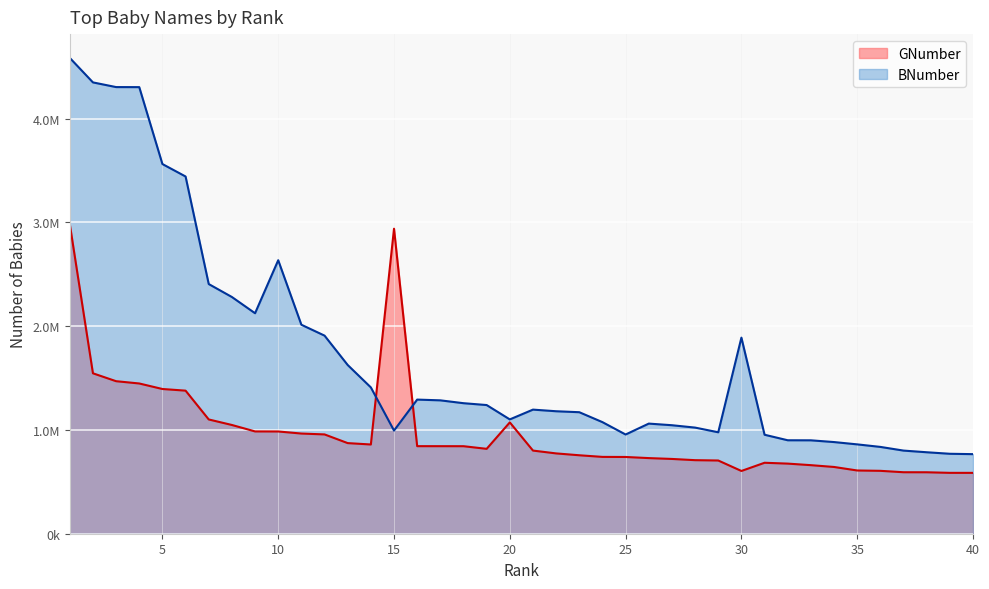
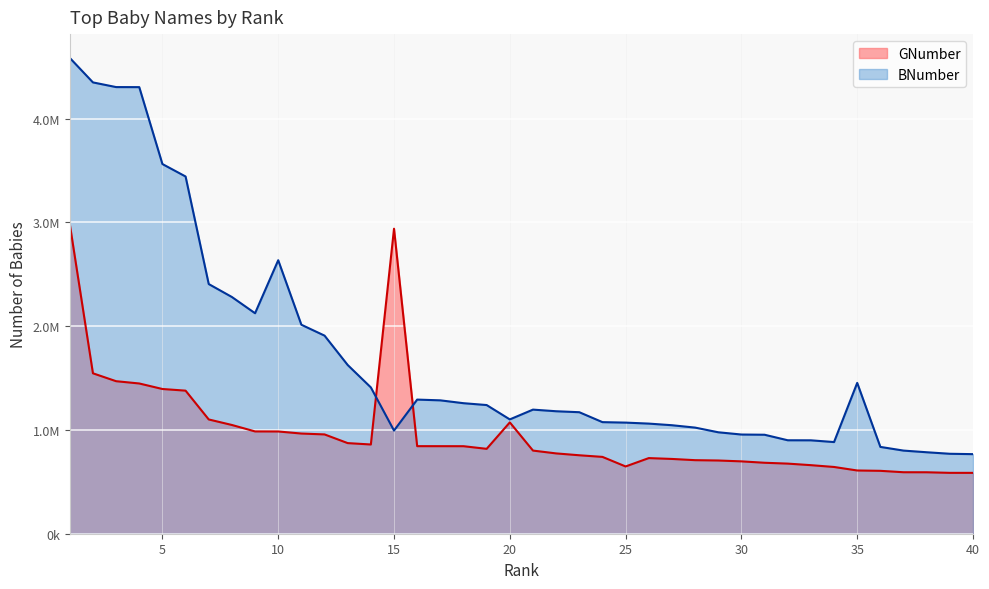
GNumber, 25: 740000 -> 650000
BNumber, 25: 960000 -> 1070000
GNumber, 30: 600000 -> 700000
BNumber, 30: 1890000 -> 960000
BNumber, 35: 860000 -> 1450000
